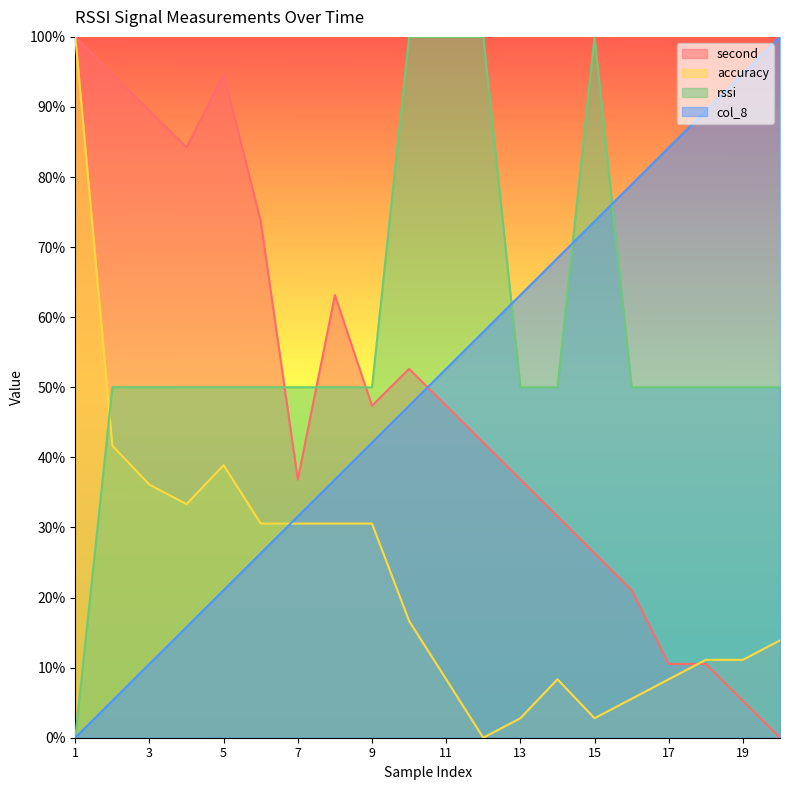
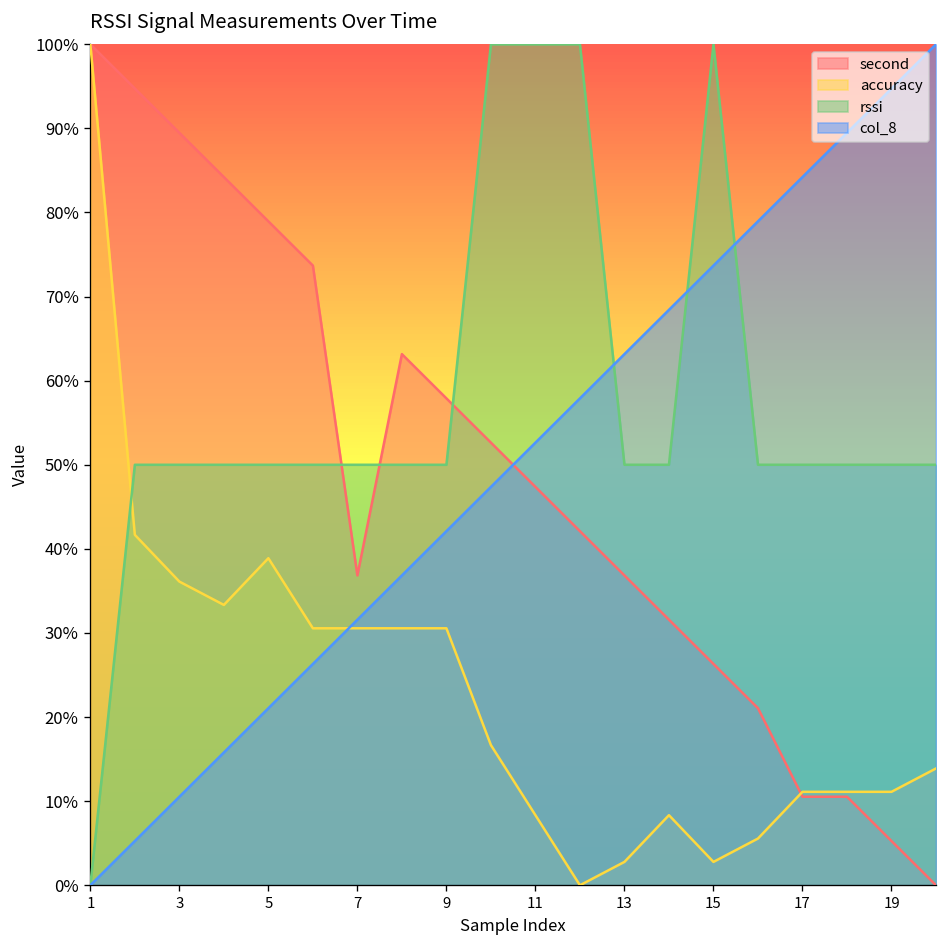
second, 5: 95% -> 79%
second, 9: 47% -> 58%
accuracy, 17: 8% -> 11%
